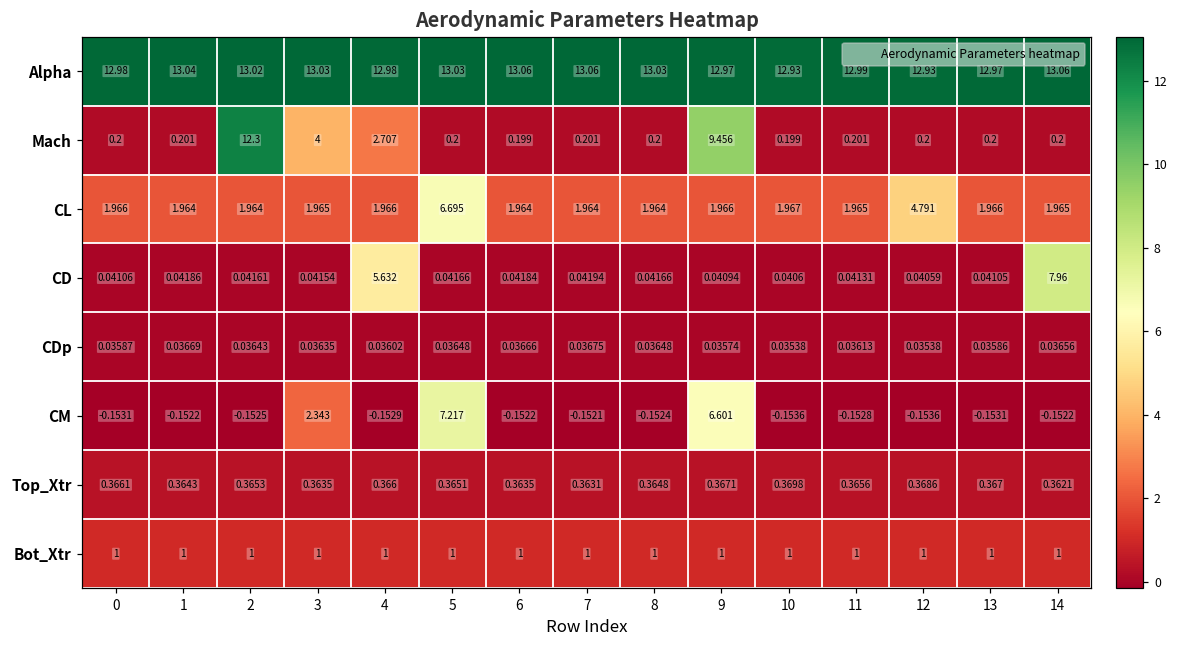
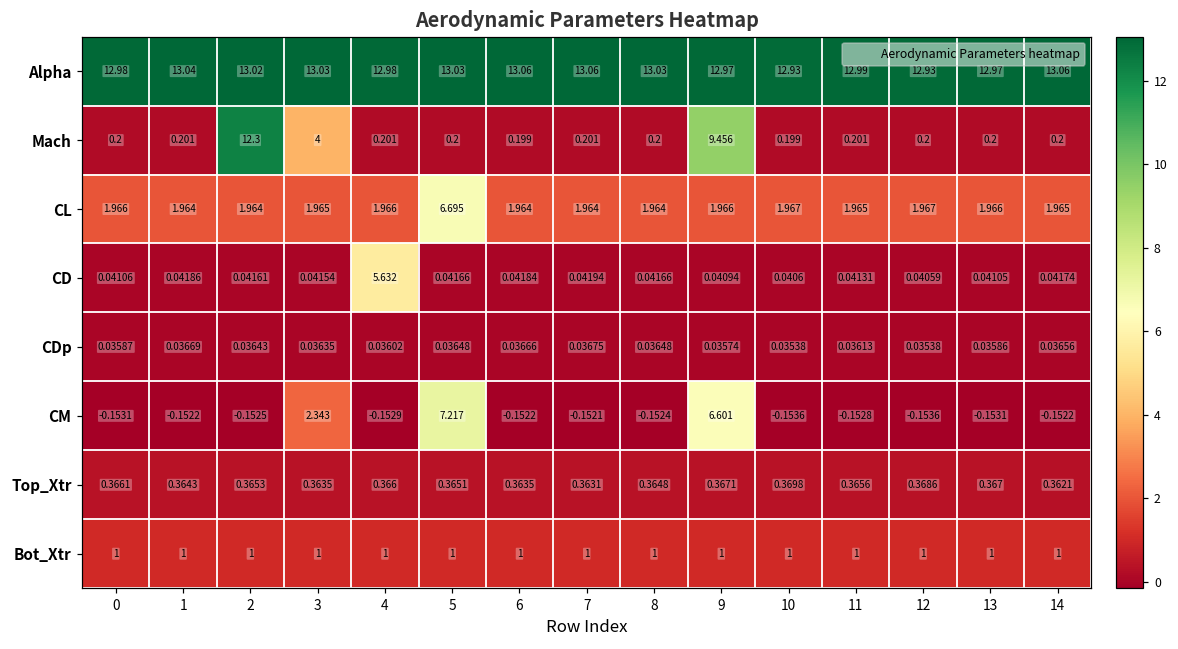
Mach, 4: 2.707 -> 0.201
CL, 12: 4.791 -> 1.967
CD, 14: 7.96 -> 0.04174
